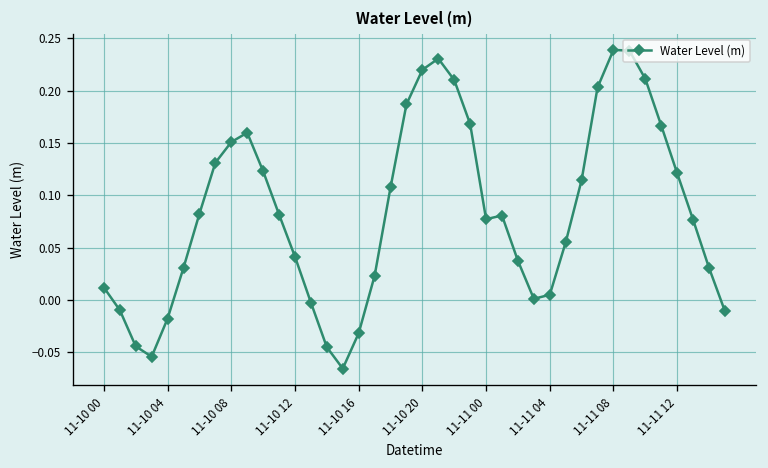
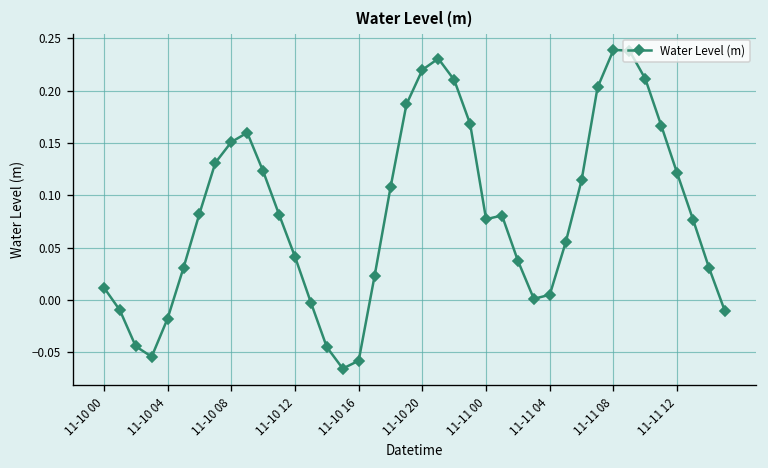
11-10 16: -0.03 -> -0.06
